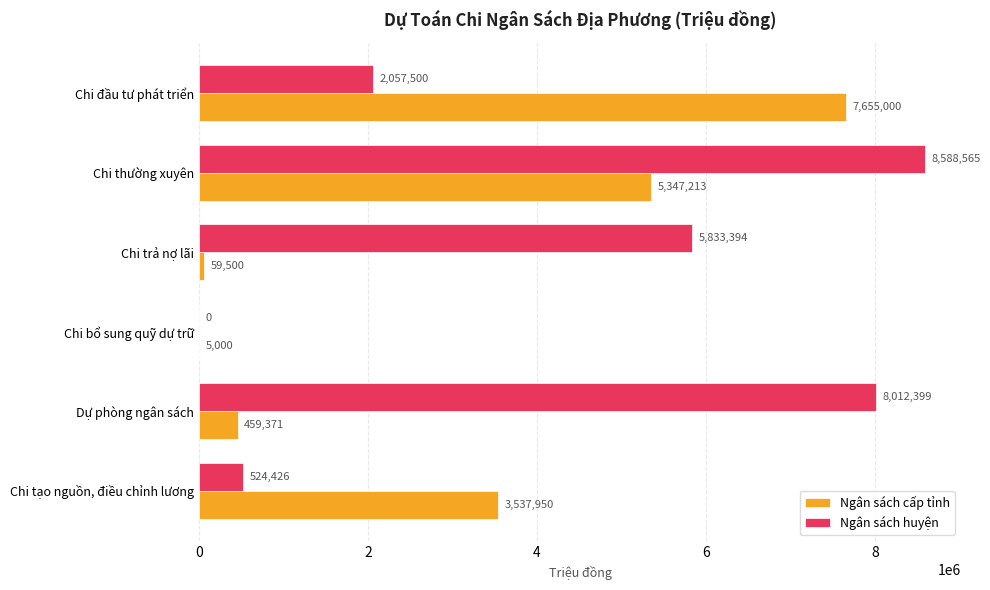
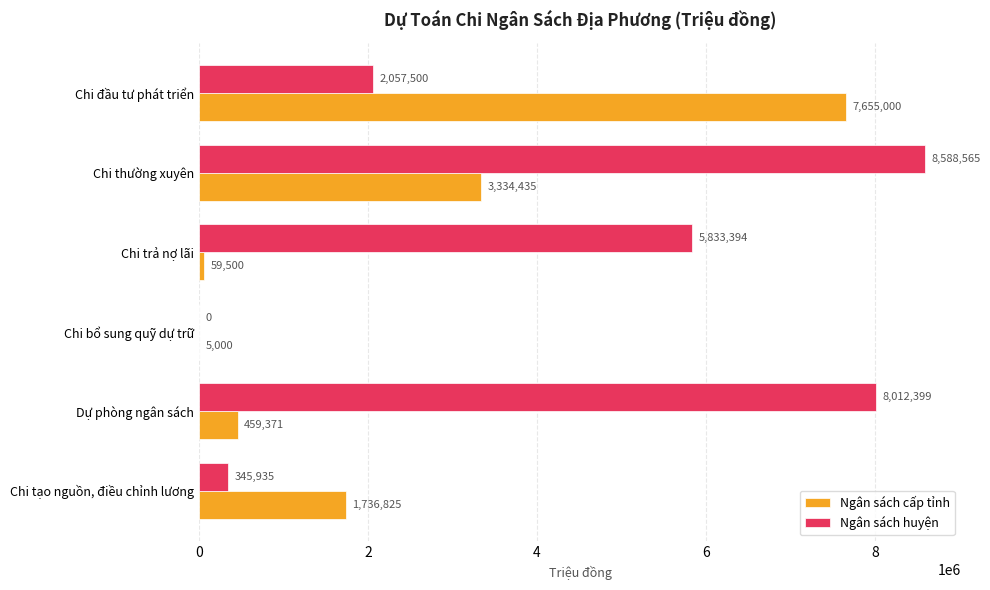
Ngân sách cấp tỉnh, Chi thường xuyên: 5,347,213 -> 3,334,435
Ngân sách huyện, Chi tạo nguồn, điều chỉnh lương: 524,426 -> 345,935
Ngân sách cấp tỉnh, Chi tạo nguồn, điều chỉnh lương: 3,537,950 -> 1,736,825
